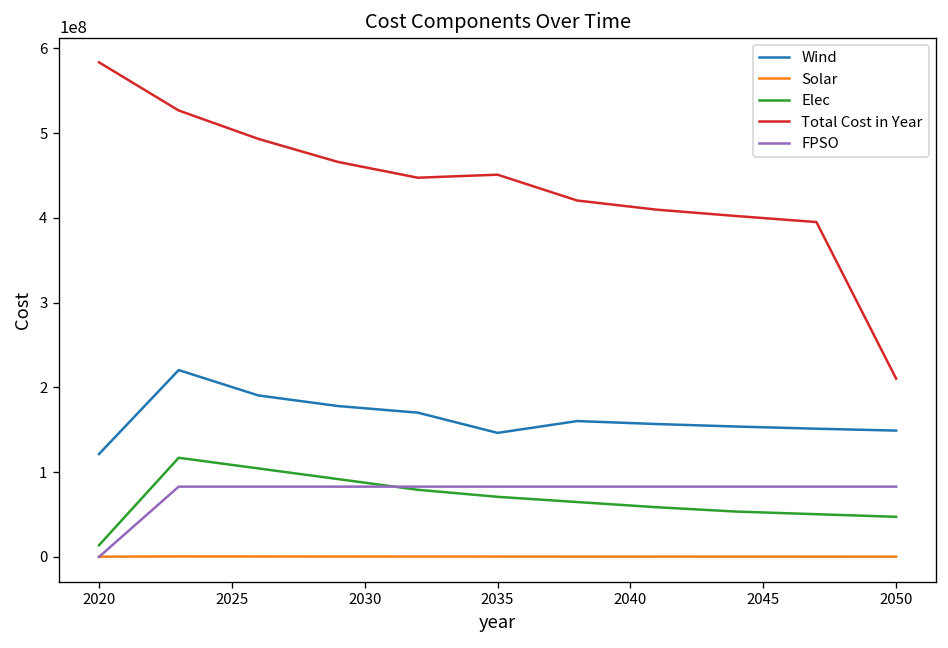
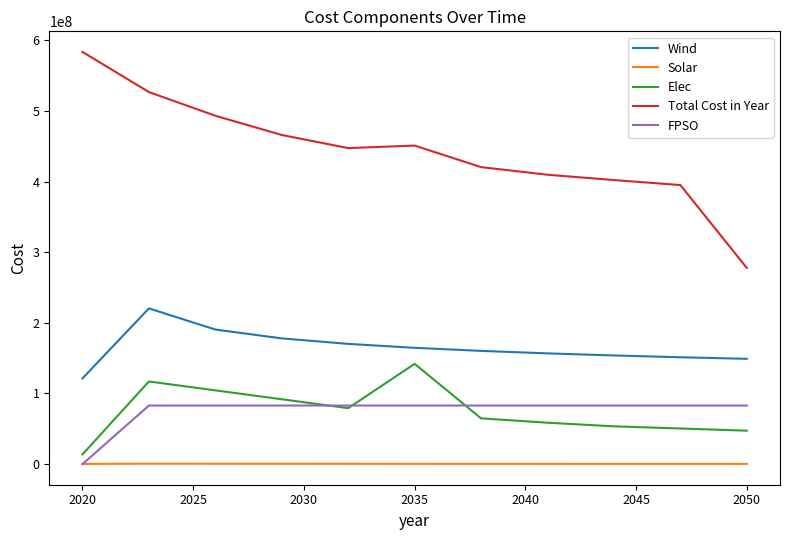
Wind, 2035: 150000000 -> 160000000
Elec, 2035: 70000000 -> 140000000
Total Cost in Year, 2050: 210000000 -> 280000000
